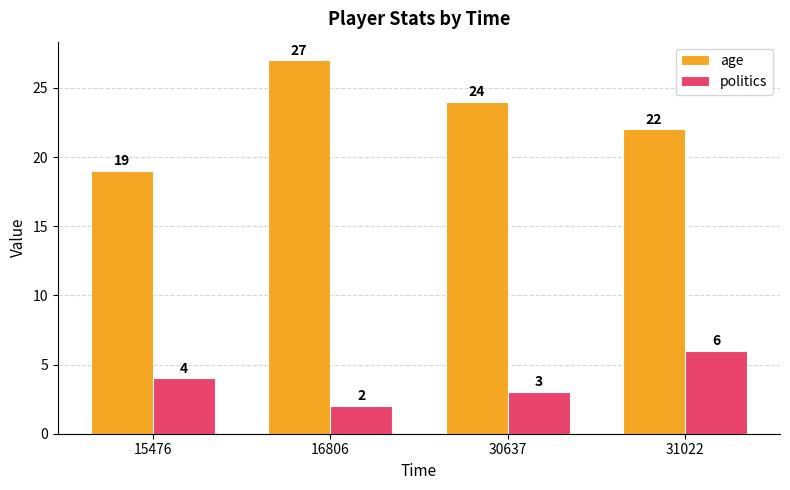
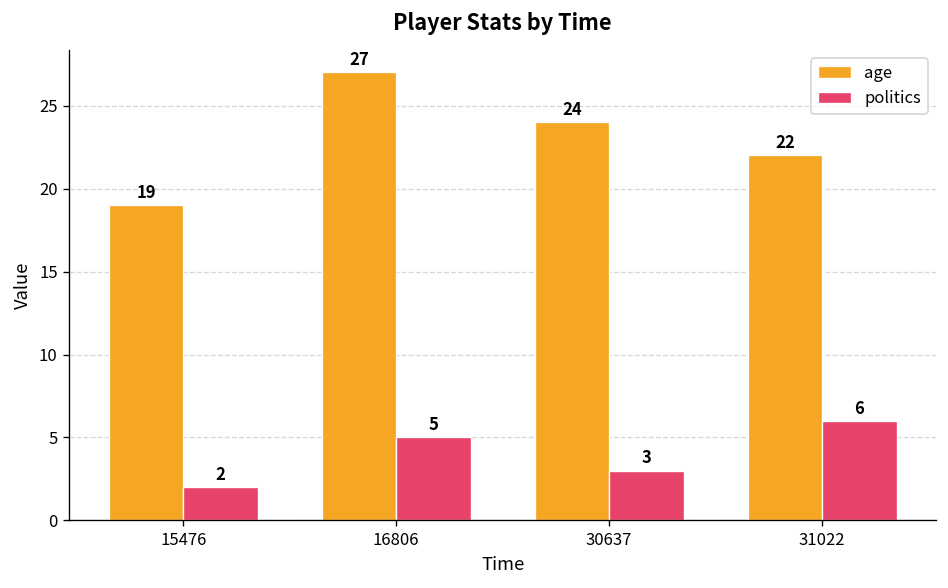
politics, 15476: 4 -> 2
politics, 16806: 2 -> 5
